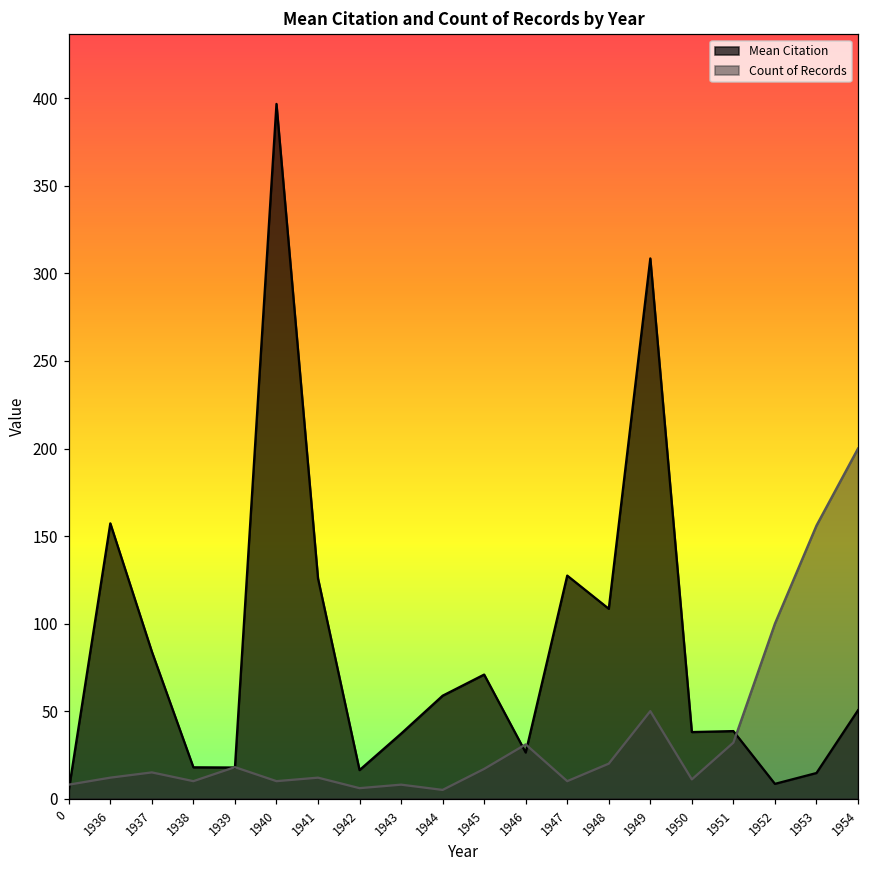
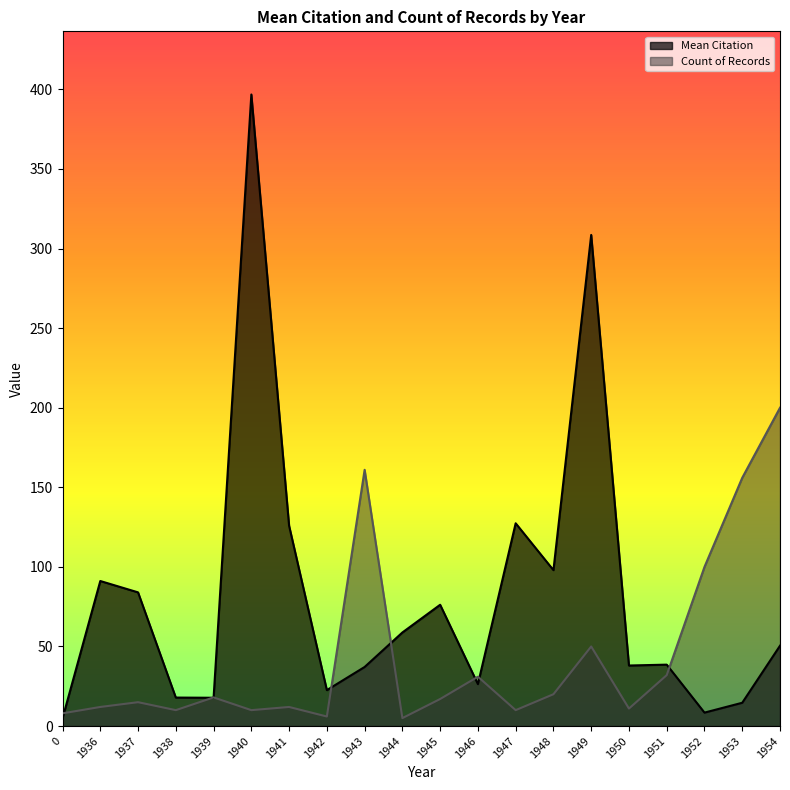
Mean Citation, 1936: 157 -> 91
Mean Citation, 1942: 16 -> 23
Count of Records, 1943: 8 -> 161
Mean Citation, 1945: 71 -> 76
Mean Citation, 1948: 108 -> 98
